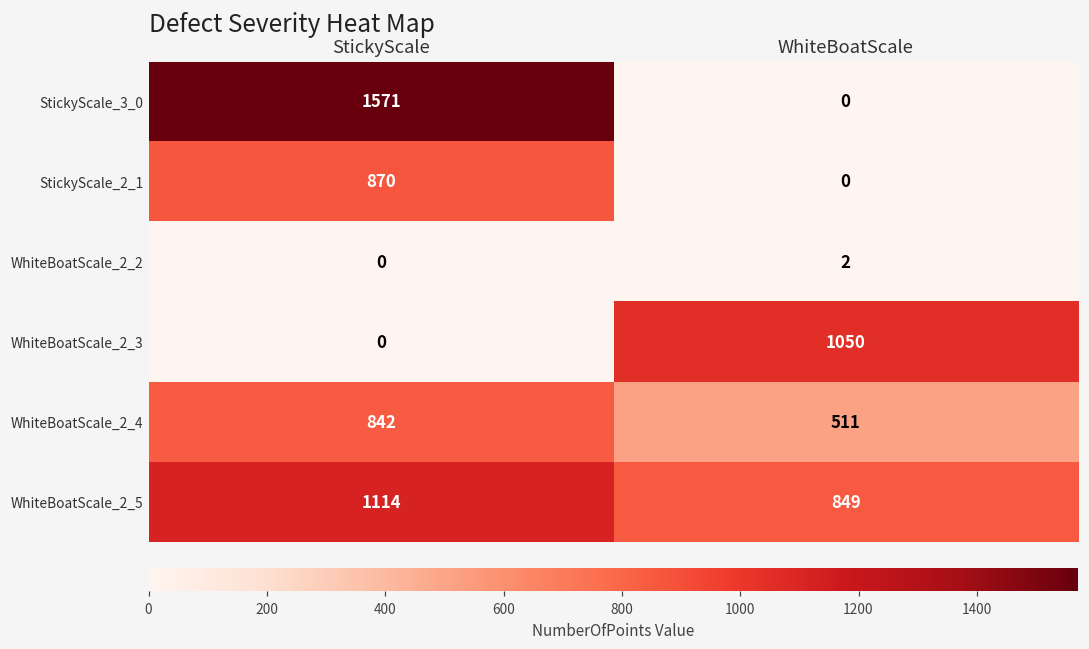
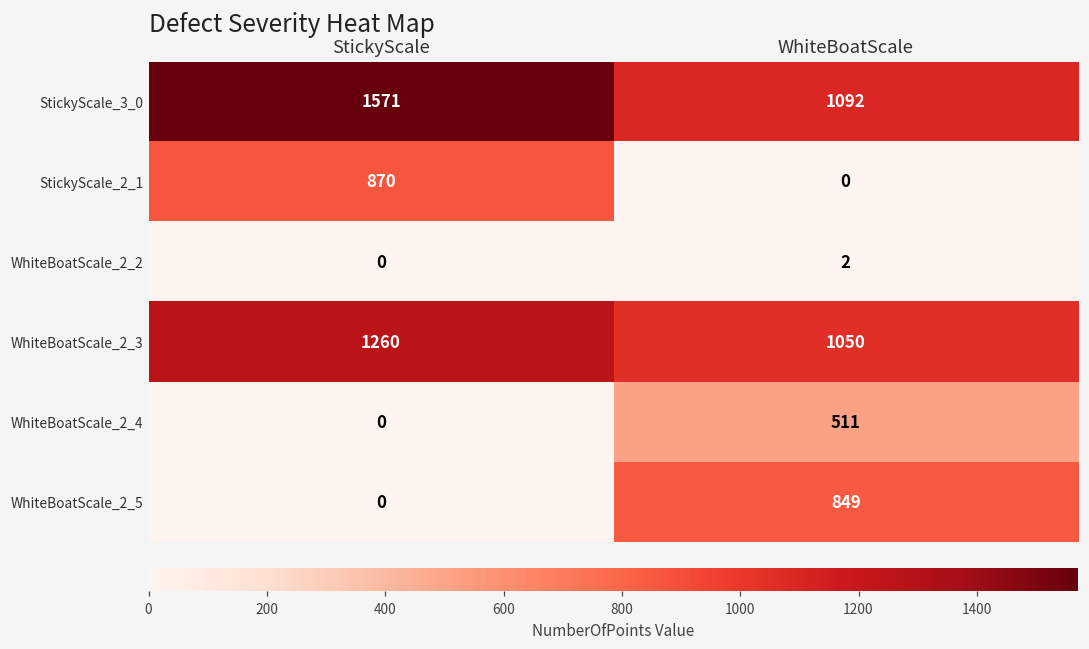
StickyScale_3_0, WhiteBoatScale: 0 -> 1092
WhiteBoatScale_2_3, StickyScale: 0 -> 1260
WhiteBoatScale_2_4, StickyScale: 842 -> 0
WhiteBoatScale_2_5, StickyScale: 1114 -> 0
